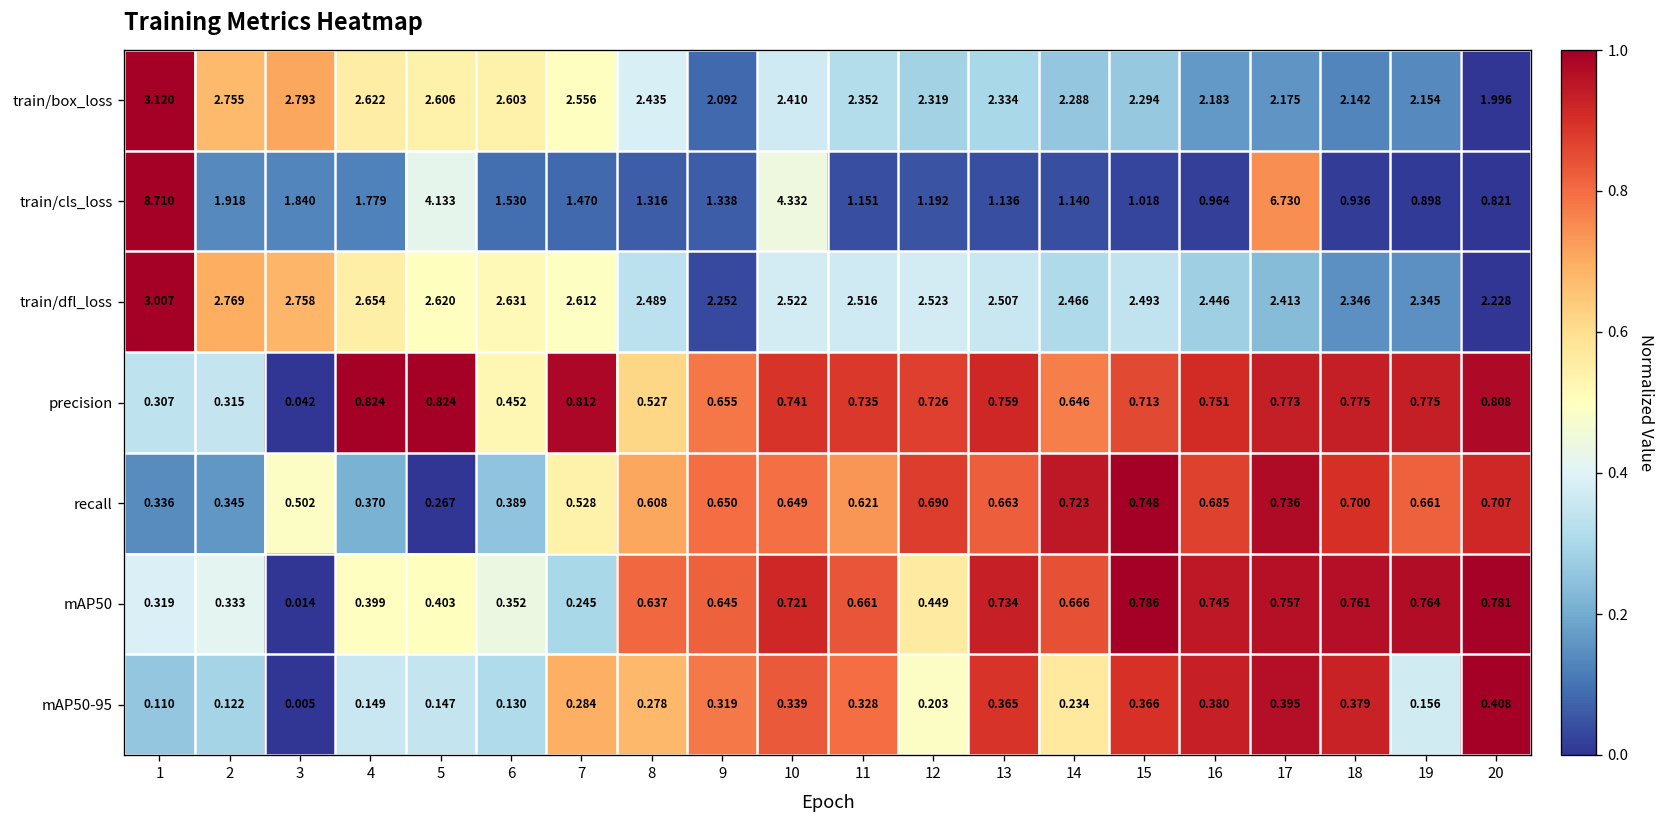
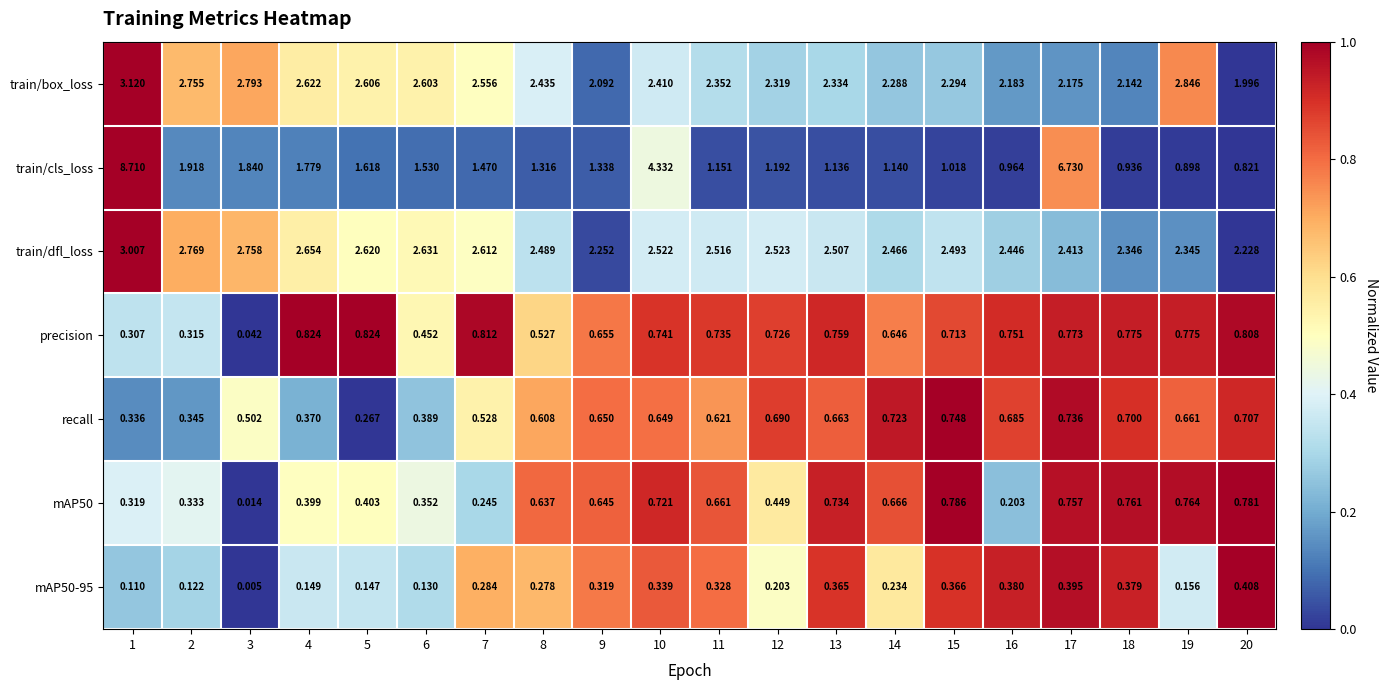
train/box_loss, 19: 2.154 -> 2.846
train/cls_loss, 5: 4.133 -> 1.618
mAP50, 16: 0.745 -> 0.203
